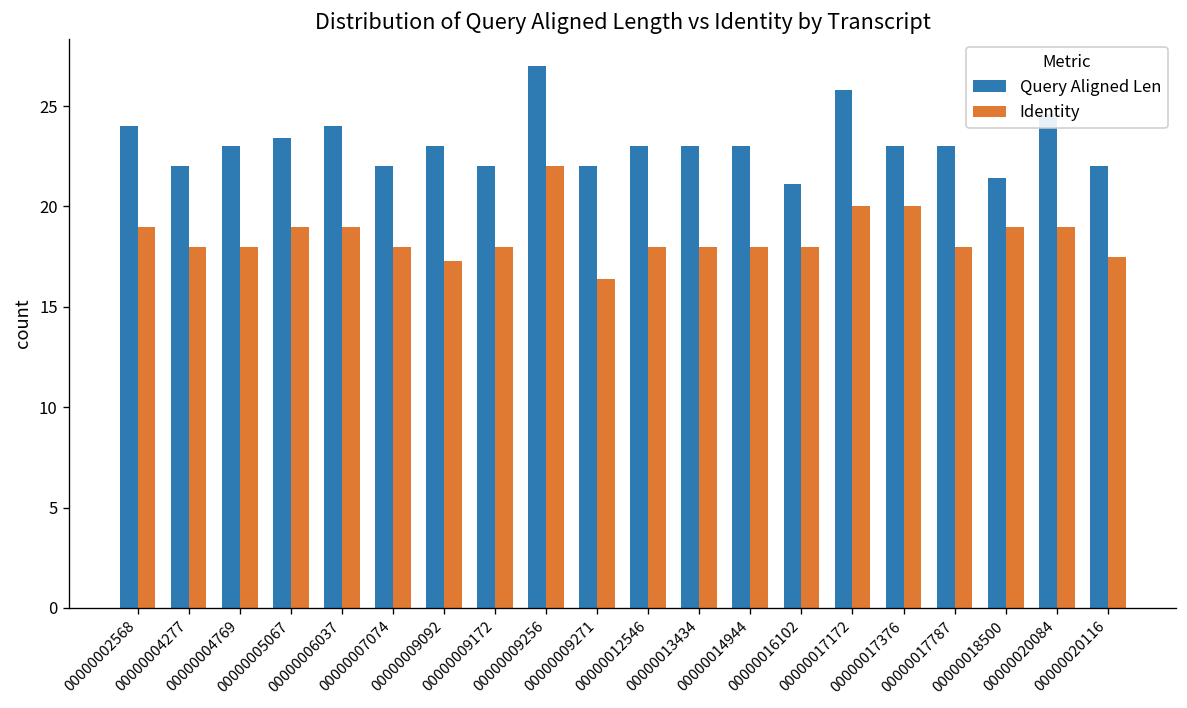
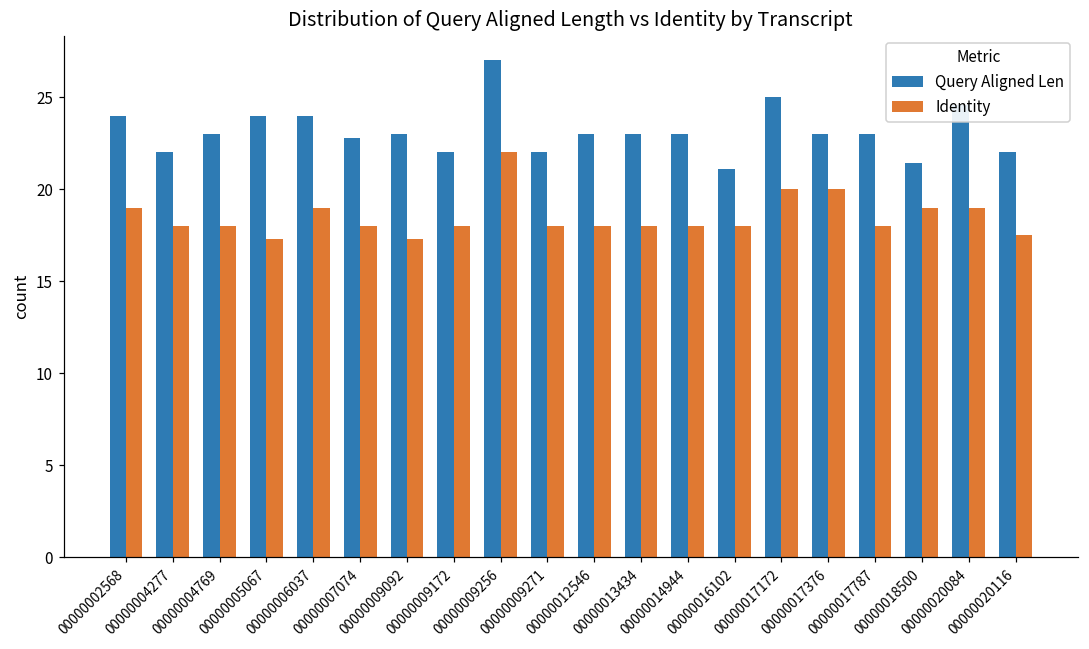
Query Aligned Len, 00000005067: 23.4 -> 24.0
Identity, 00000005067: 19.0 -> 17.3
Query Aligned Len, 00000007074: 22.0 -> 22.8
Identity, 00000009271: 16.4 -> 18.0
Query Aligned Len, 00000017172: 25.8 -> 25.0
